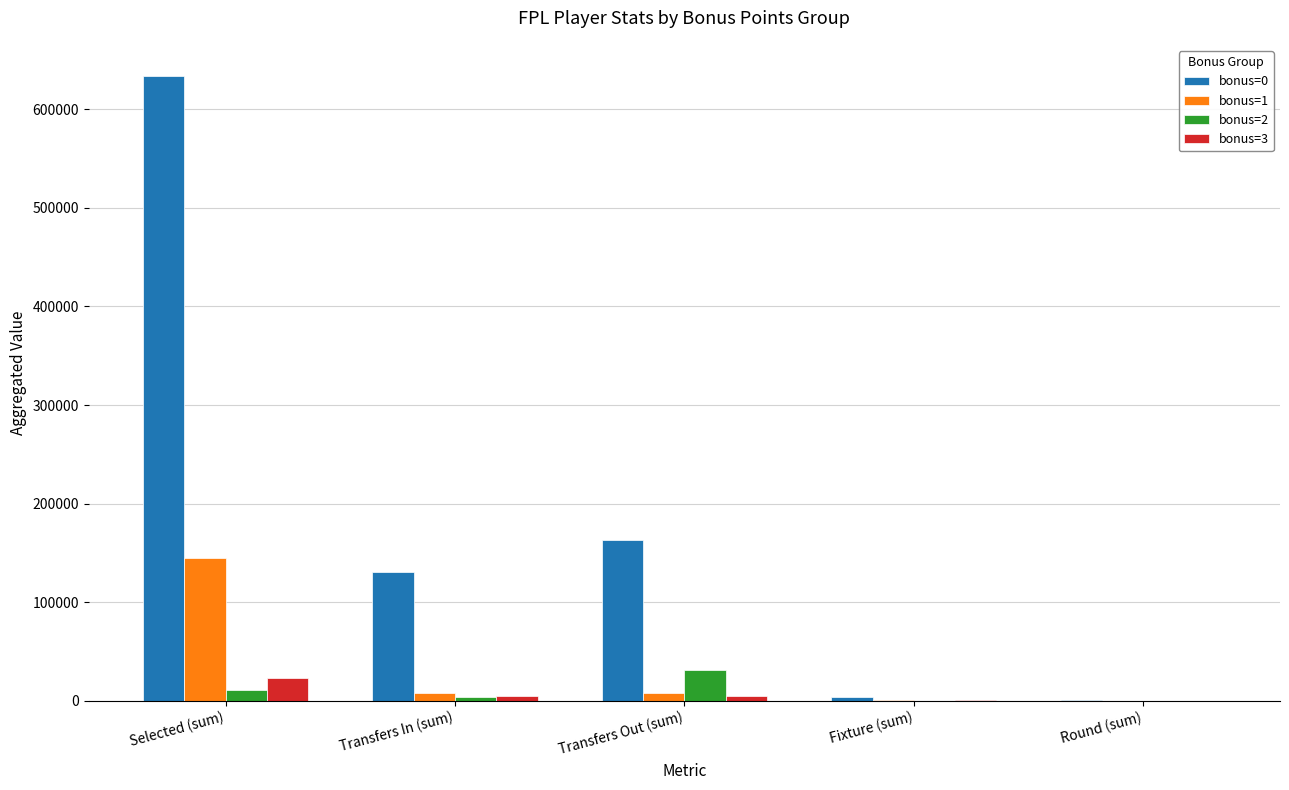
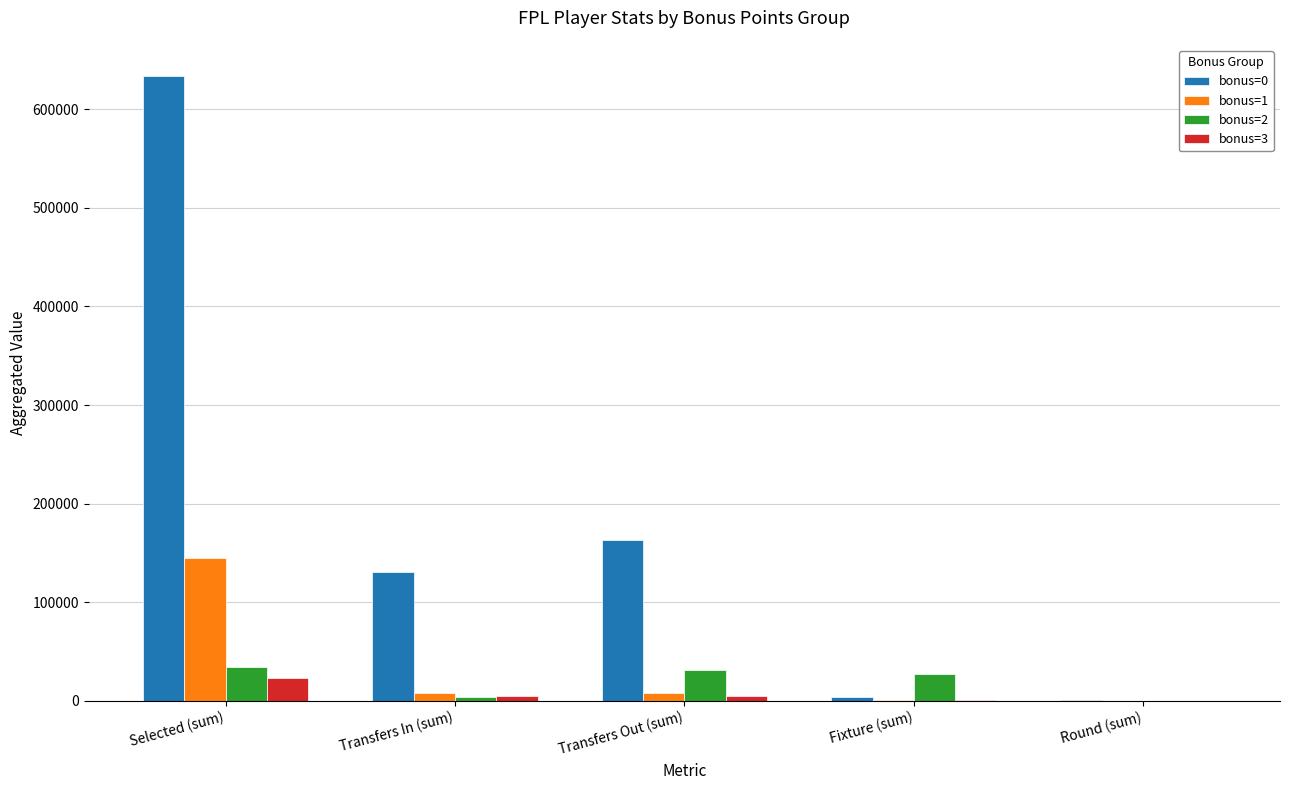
bonus=2, Selected (sum): 10000 -> 30000
bonus=2, Fixture (sum): 0 -> 30000
